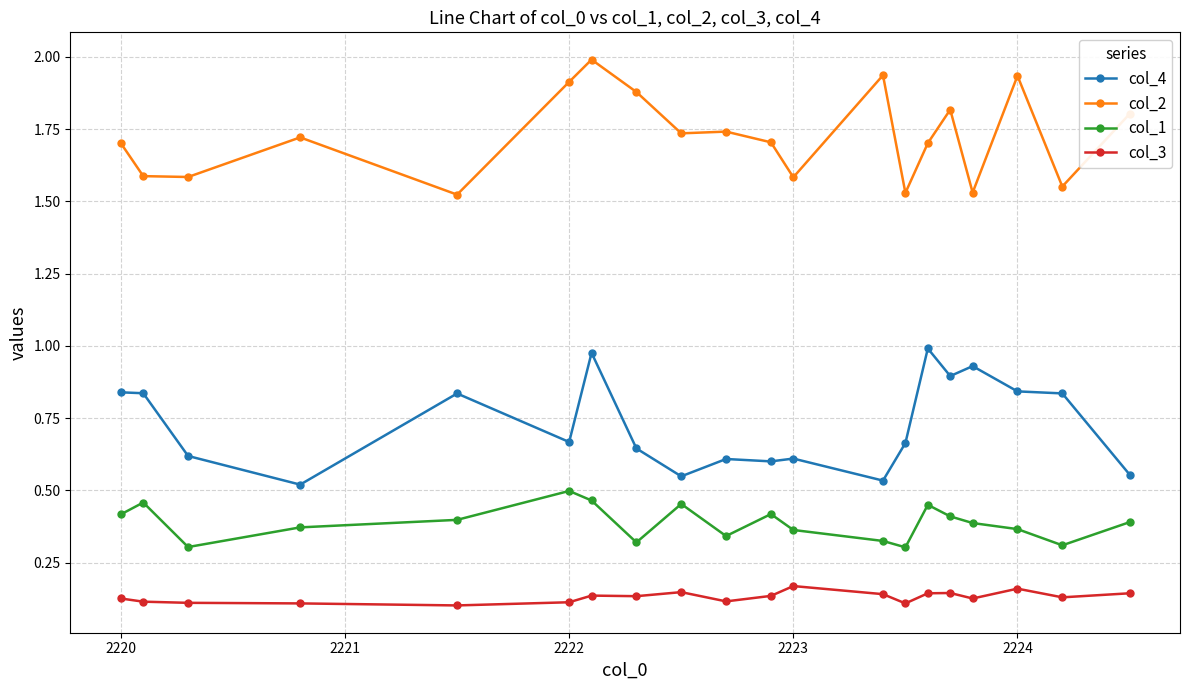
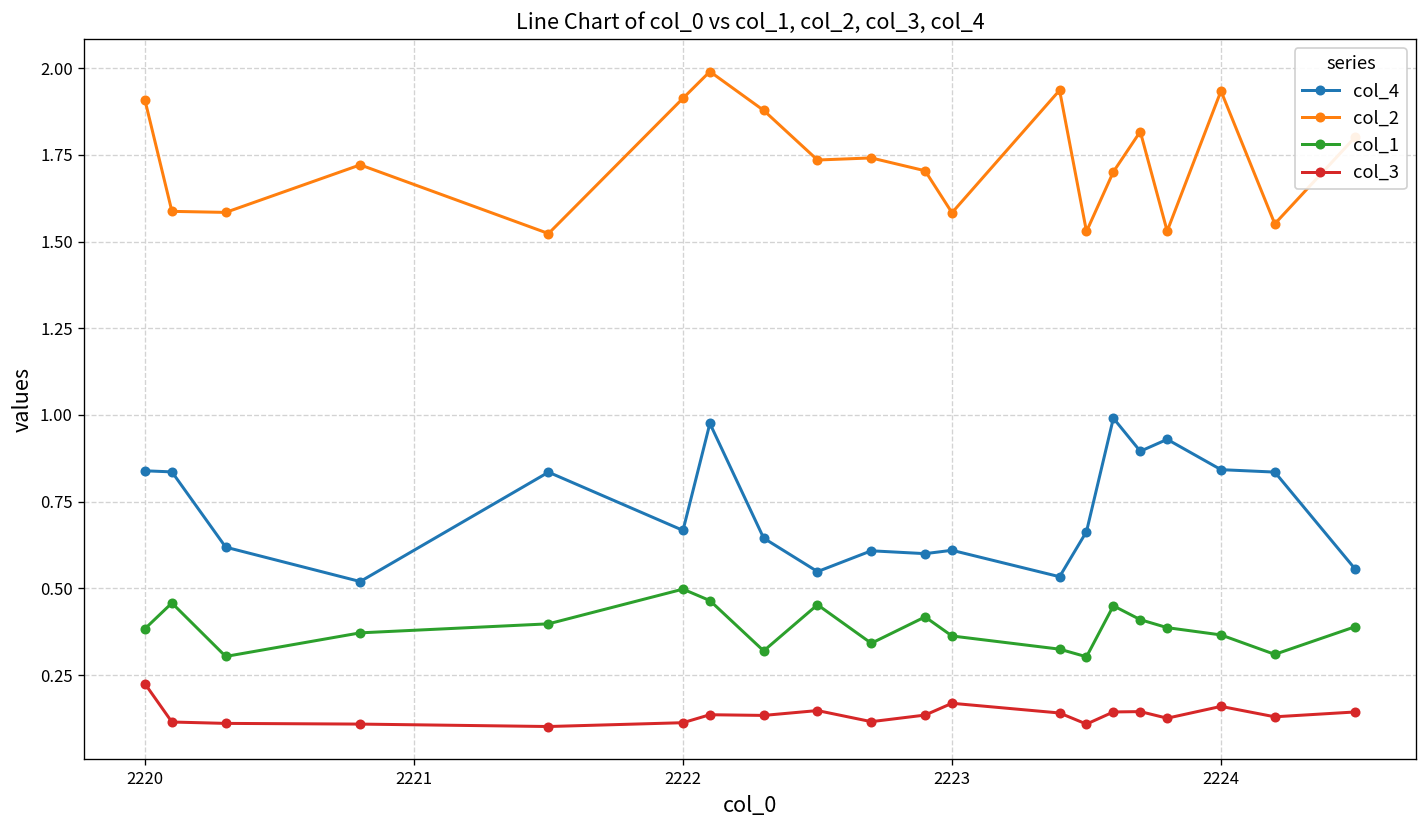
col_2, 2220: 1.70 -> 1.91
col_1, 2220: 0.42 -> 0.38
col_3, 2220: 0.13 -> 0.23
